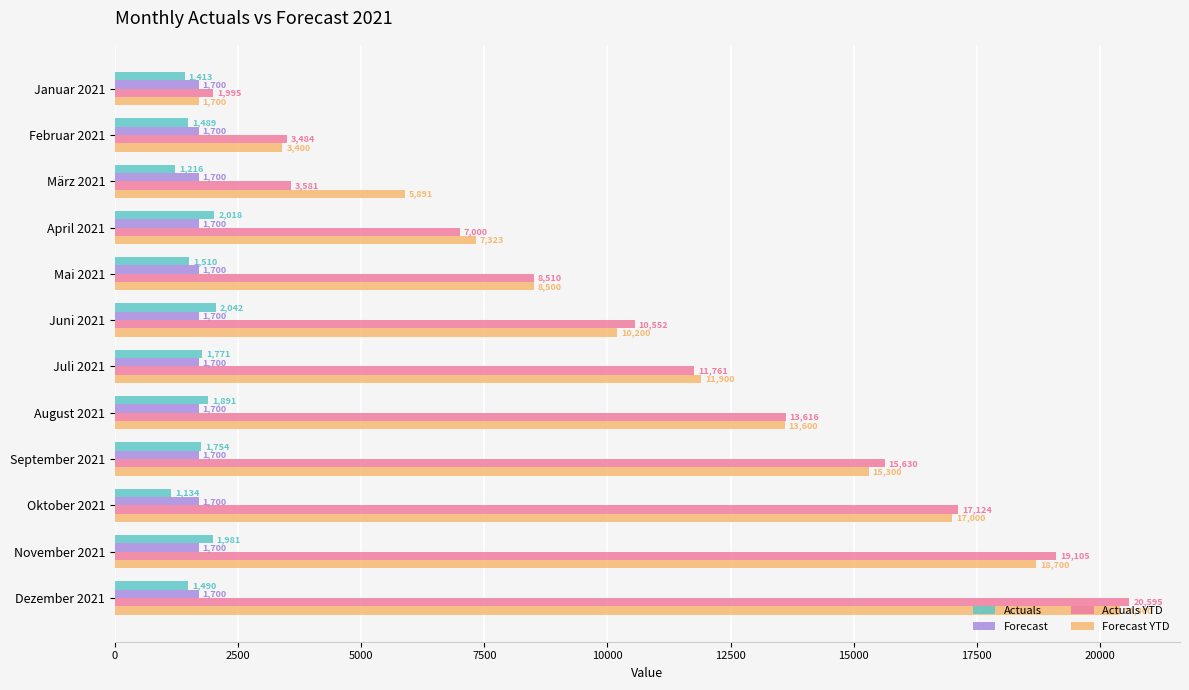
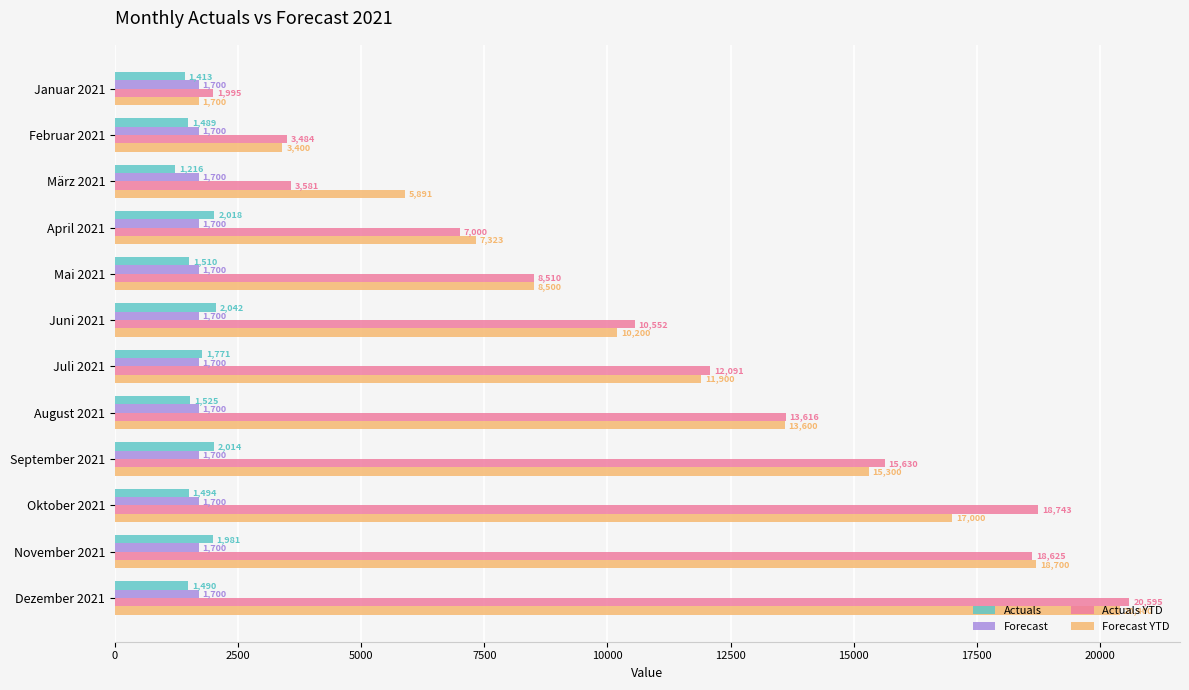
Actuals YTD, Juli 2021: 11,761 -> 12,091
Actuals, August 2021: 1,891 -> 1,525
Actuals, September 2021: 1,754 -> 2,014
Actuals, Oktober 2021: 1,134 -> 1,494
Actuals YTD, Oktober 2021: 17,124 -> 18,743
Actuals YTD, November 2021: 19,105 -> 18,625
